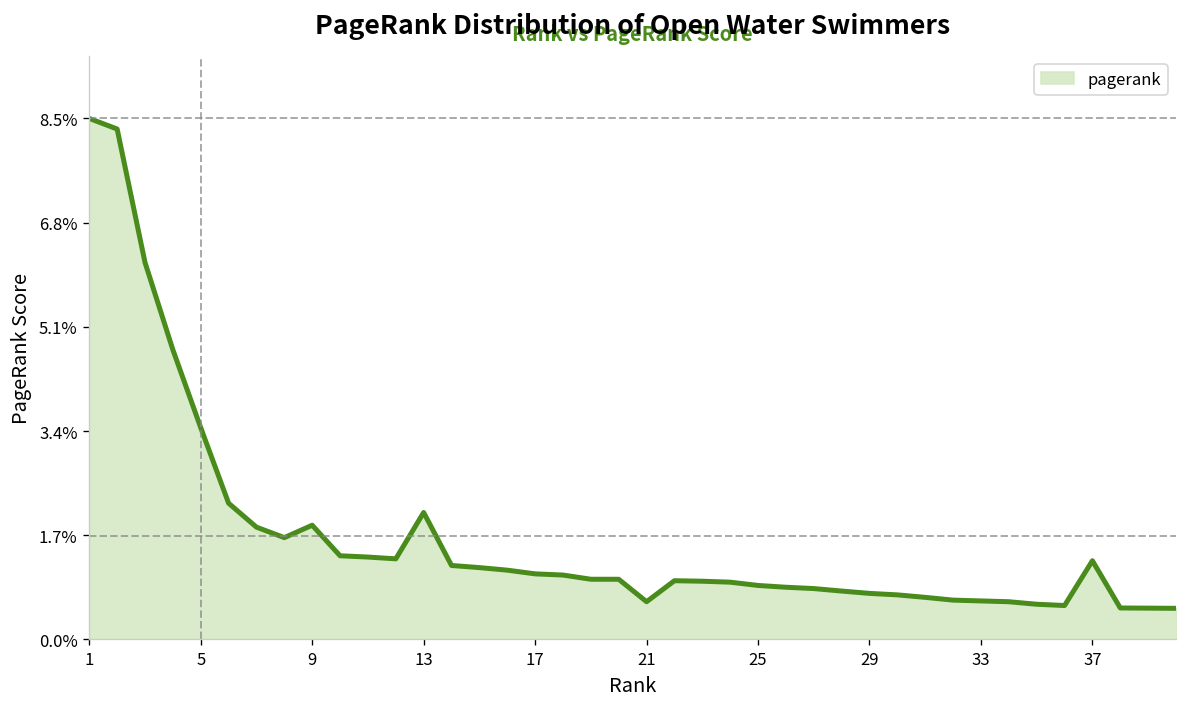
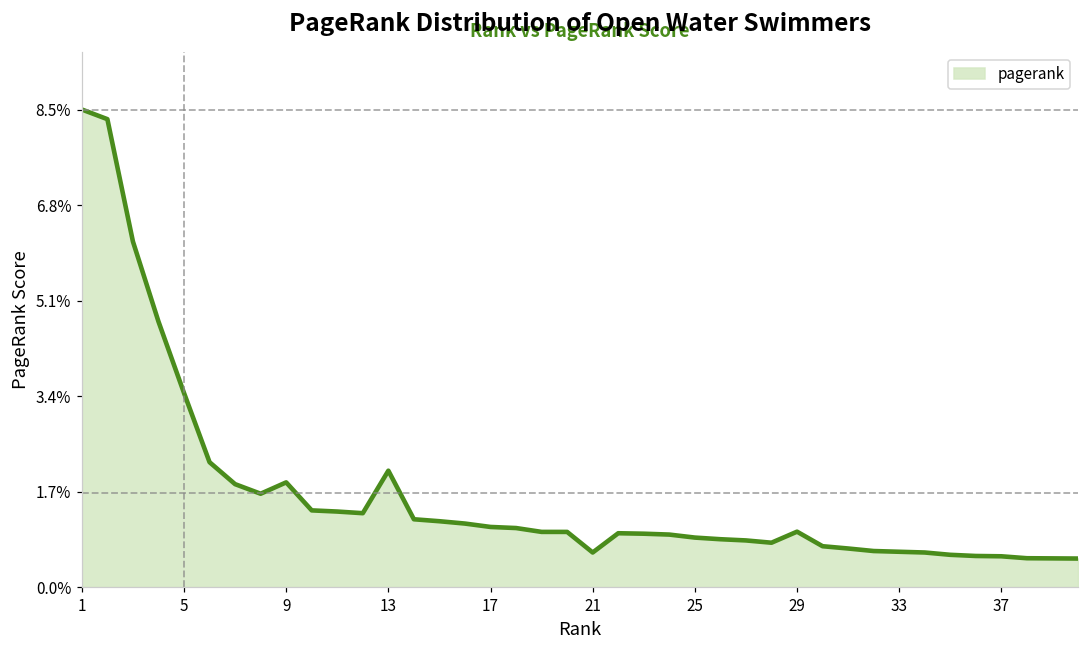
29: 0.8% -> 1.0%
37: 1.3% -> 0.5%
